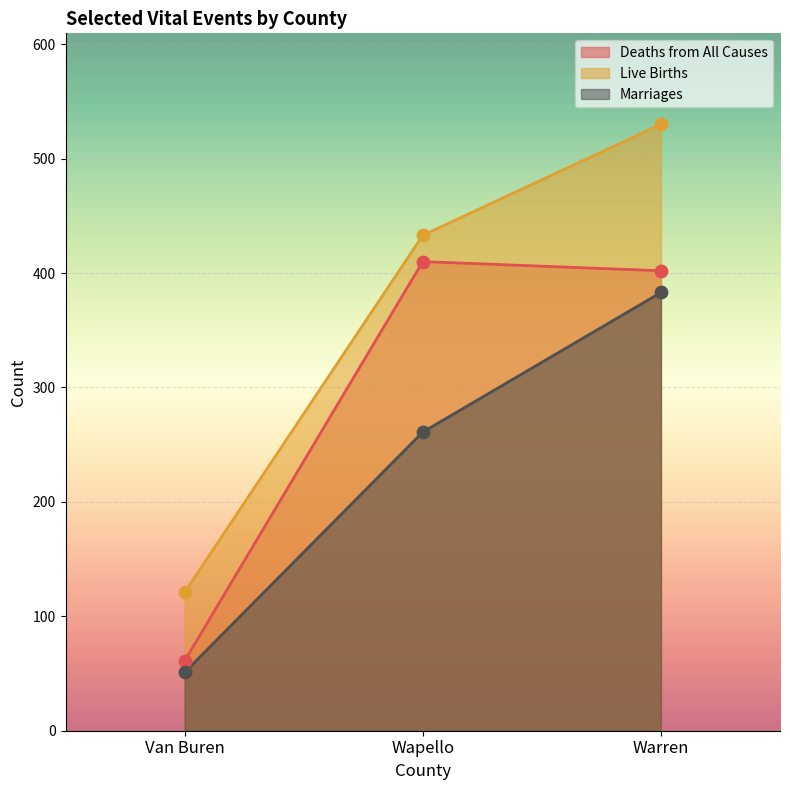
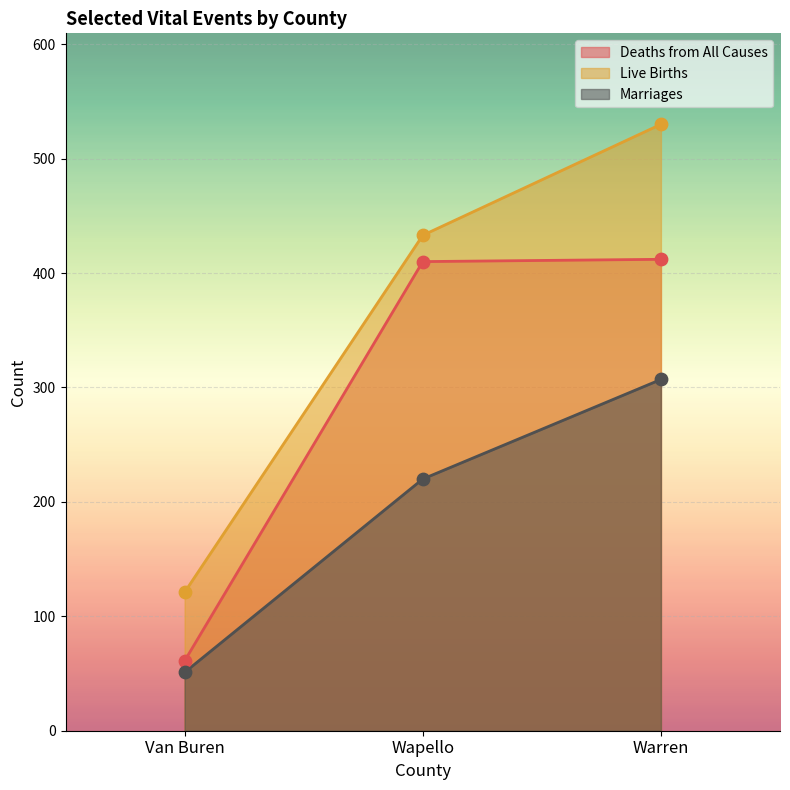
Marriages, Wapello: 261 -> 220
Deaths from All Causes, Warren: 402 -> 412
Marriages, Warren: 383 -> 307
